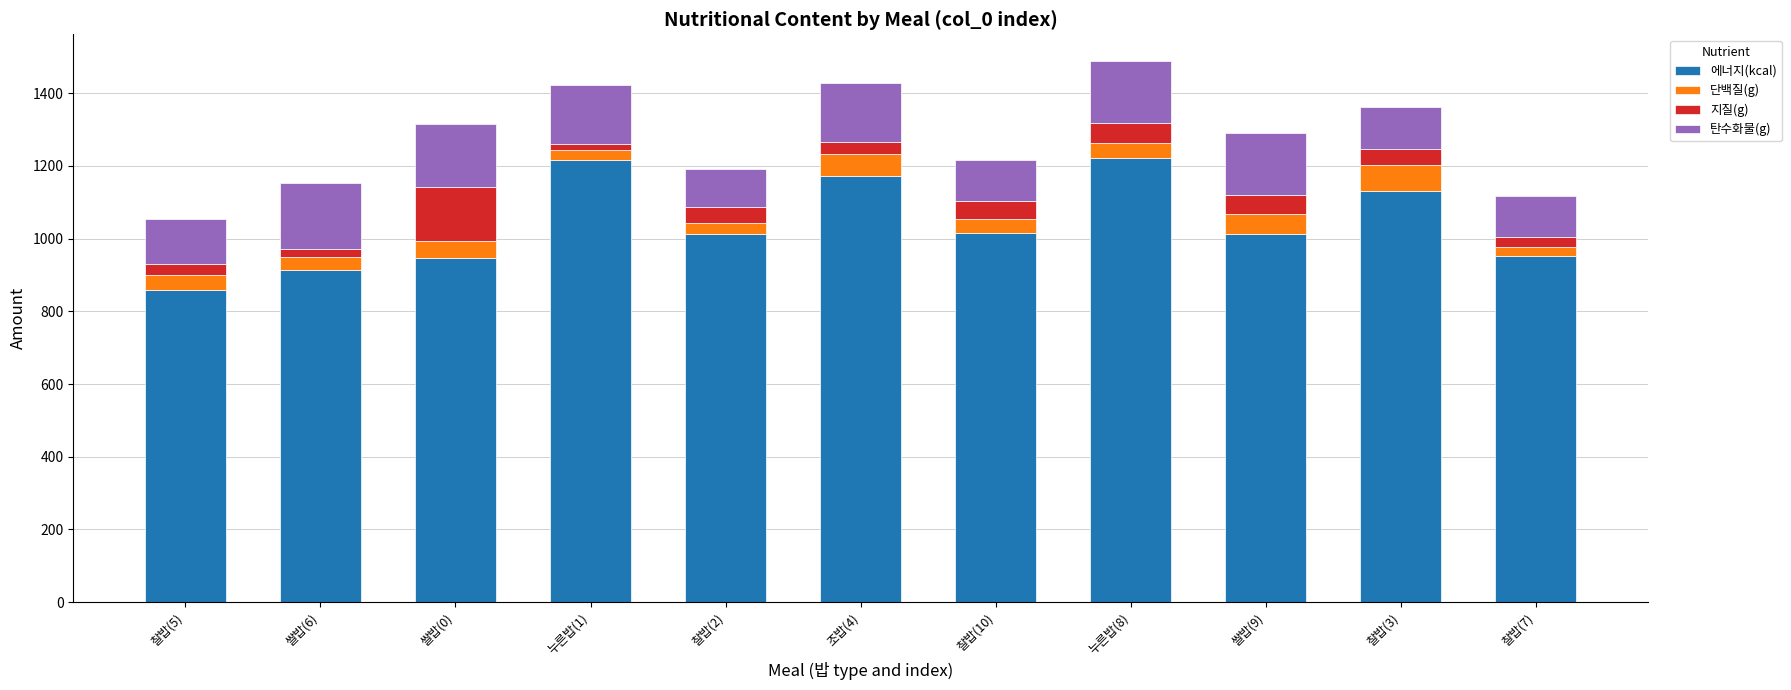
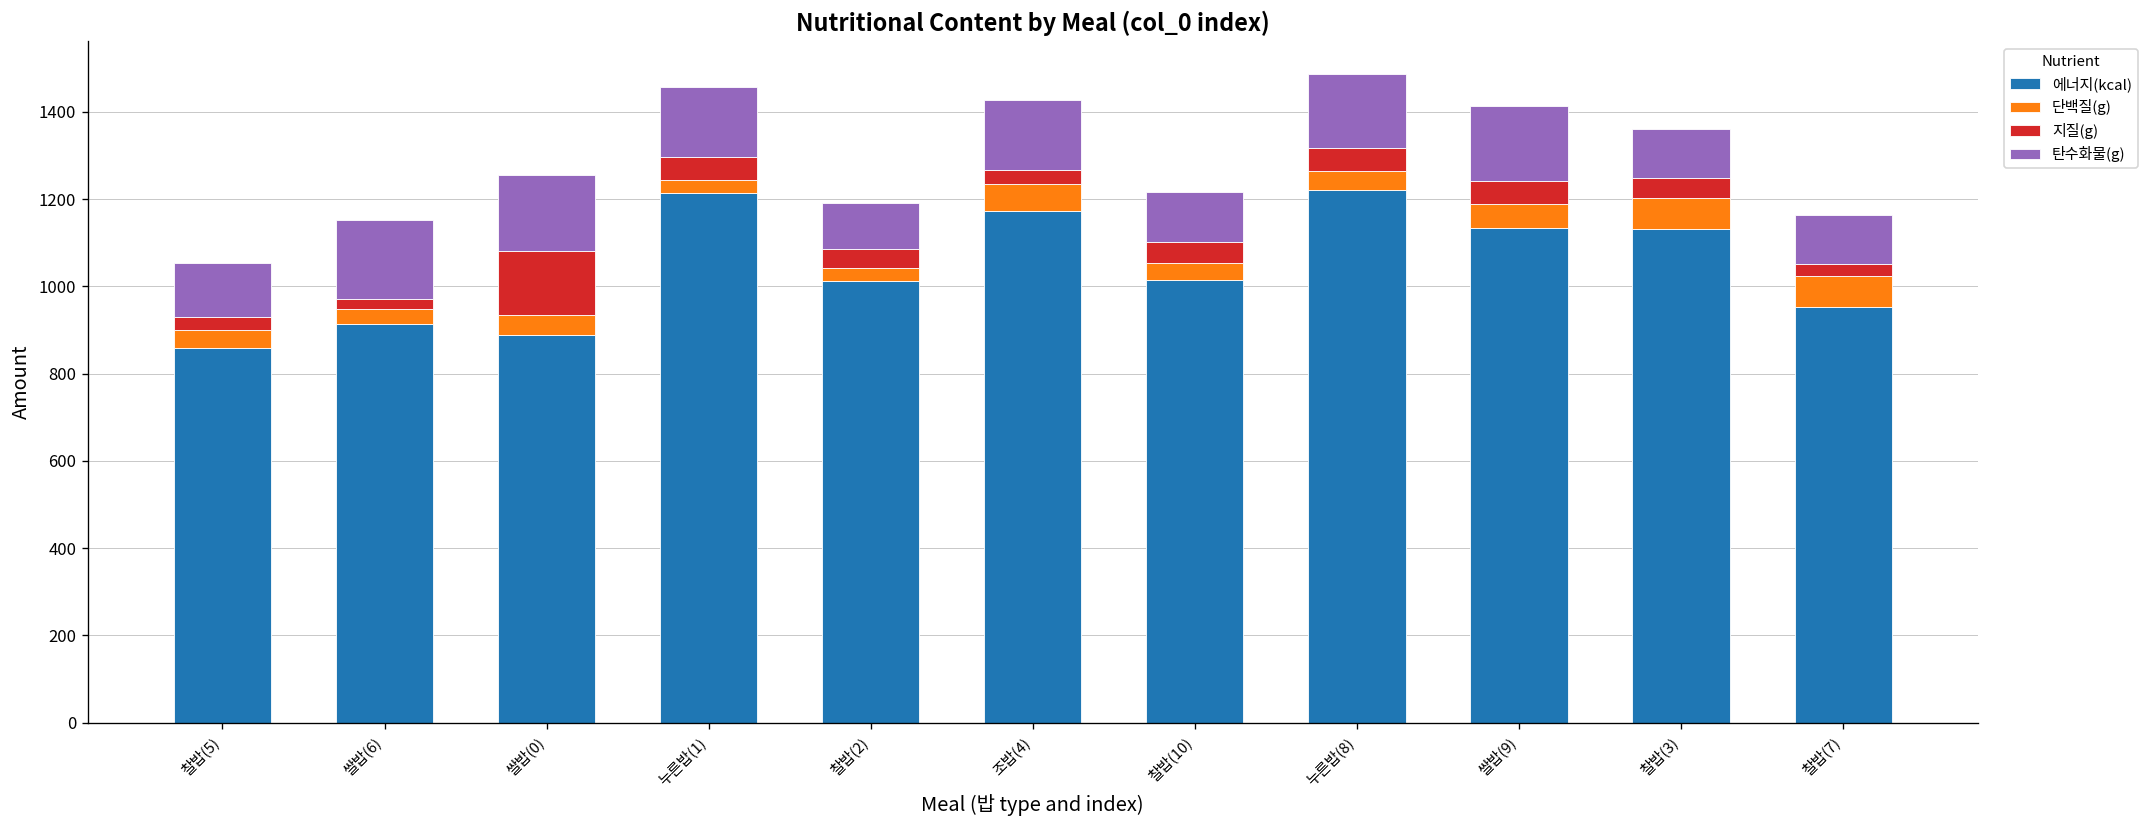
에너지(kcal), 쌀밥(0): 950 -> 890
지질(g), 누른밥(1): 20 -> 50
에너지(kcal), 쌀밥(9): 1010 -> 1130
단백질(g), 찰밥(7): 20 -> 70
